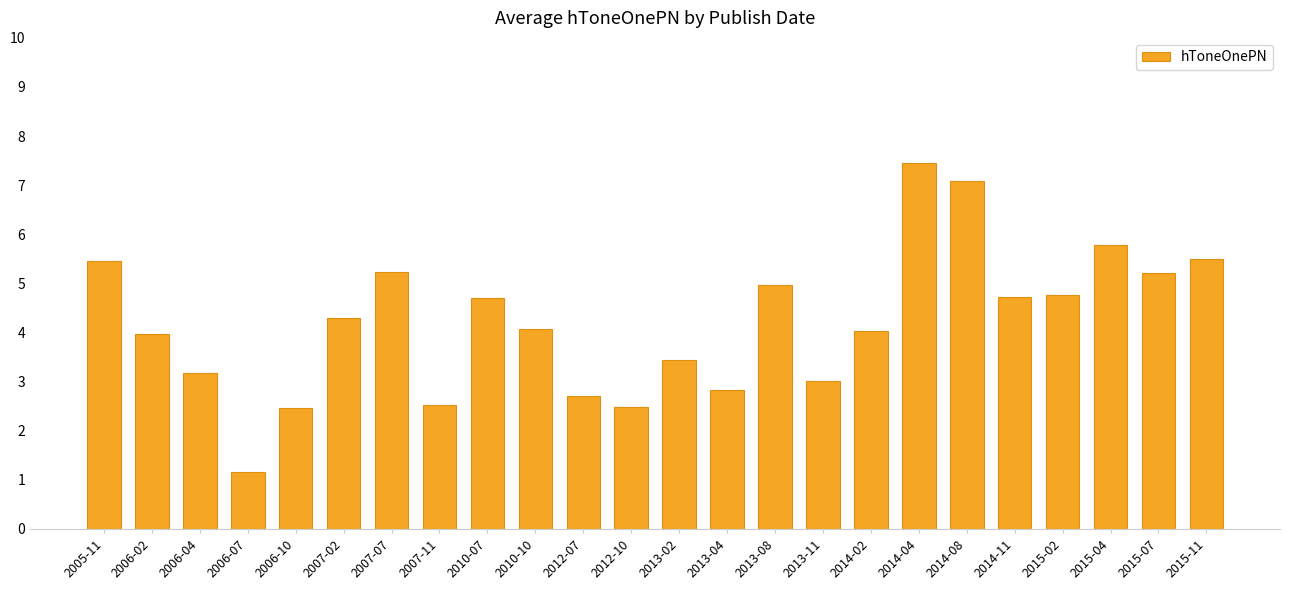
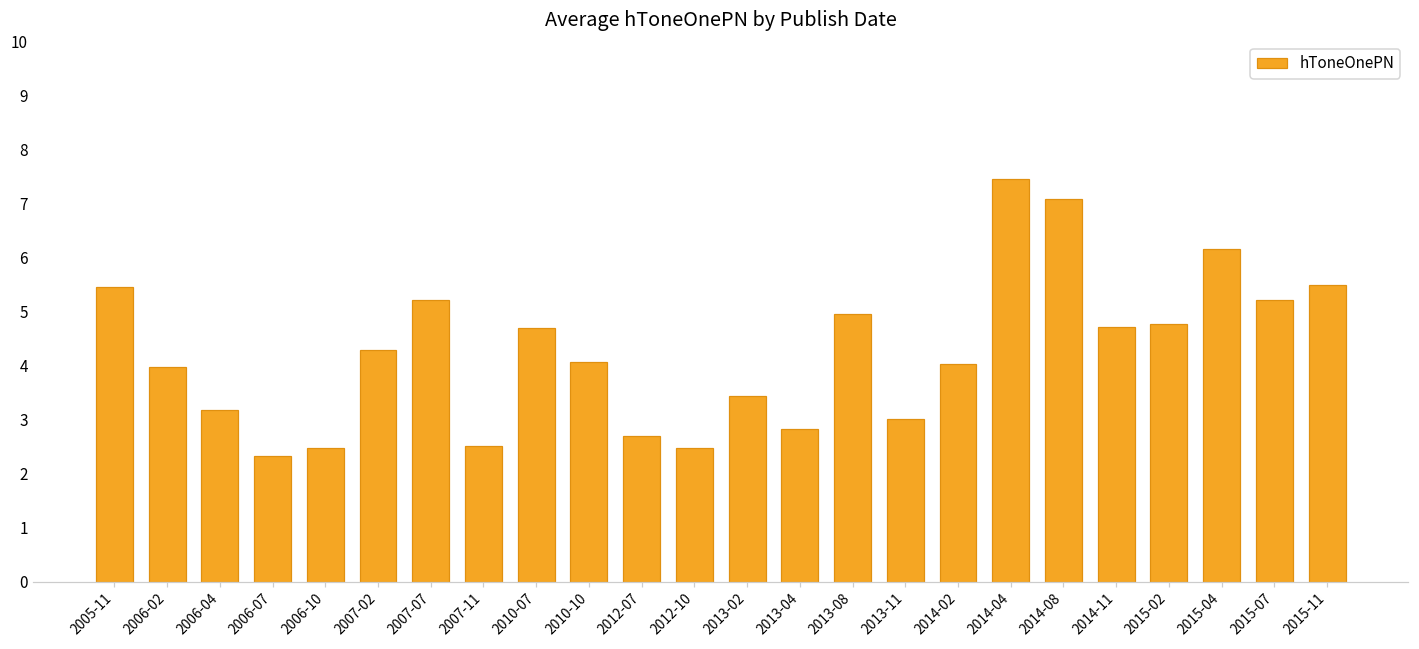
2006-07: 1.2 -> 2.3
2015-04: 5.8 -> 6.2
